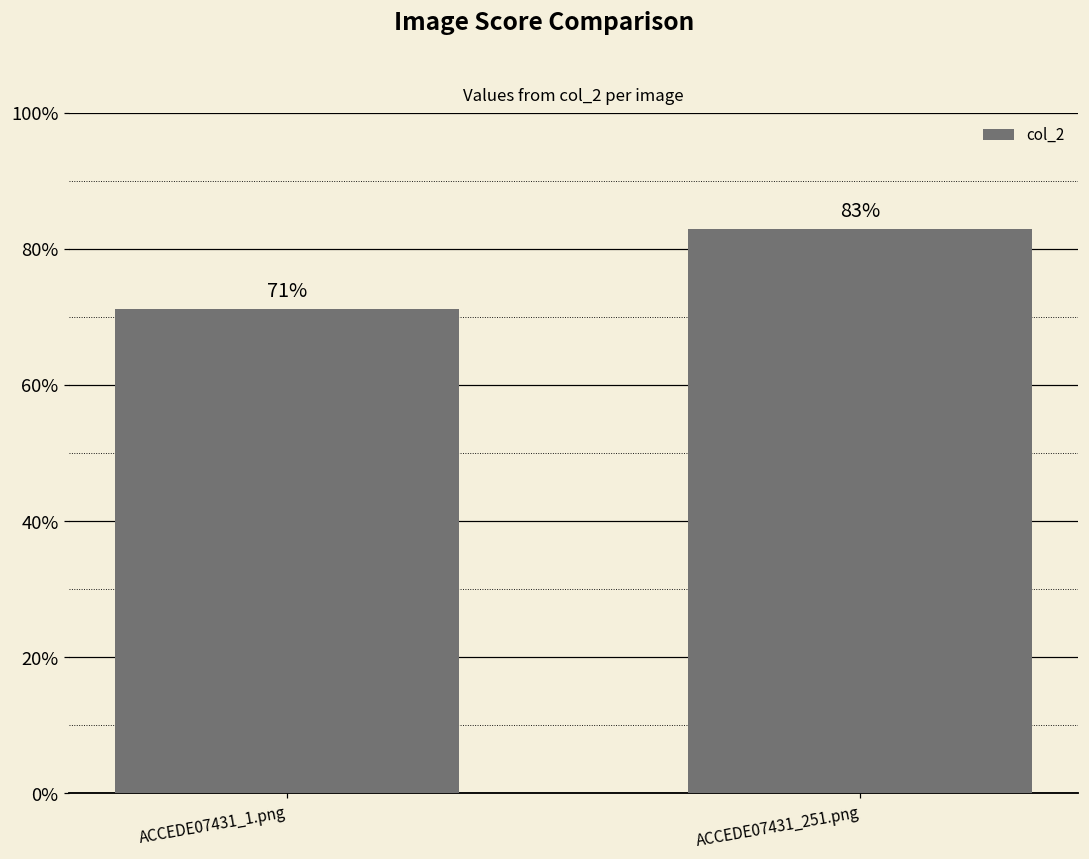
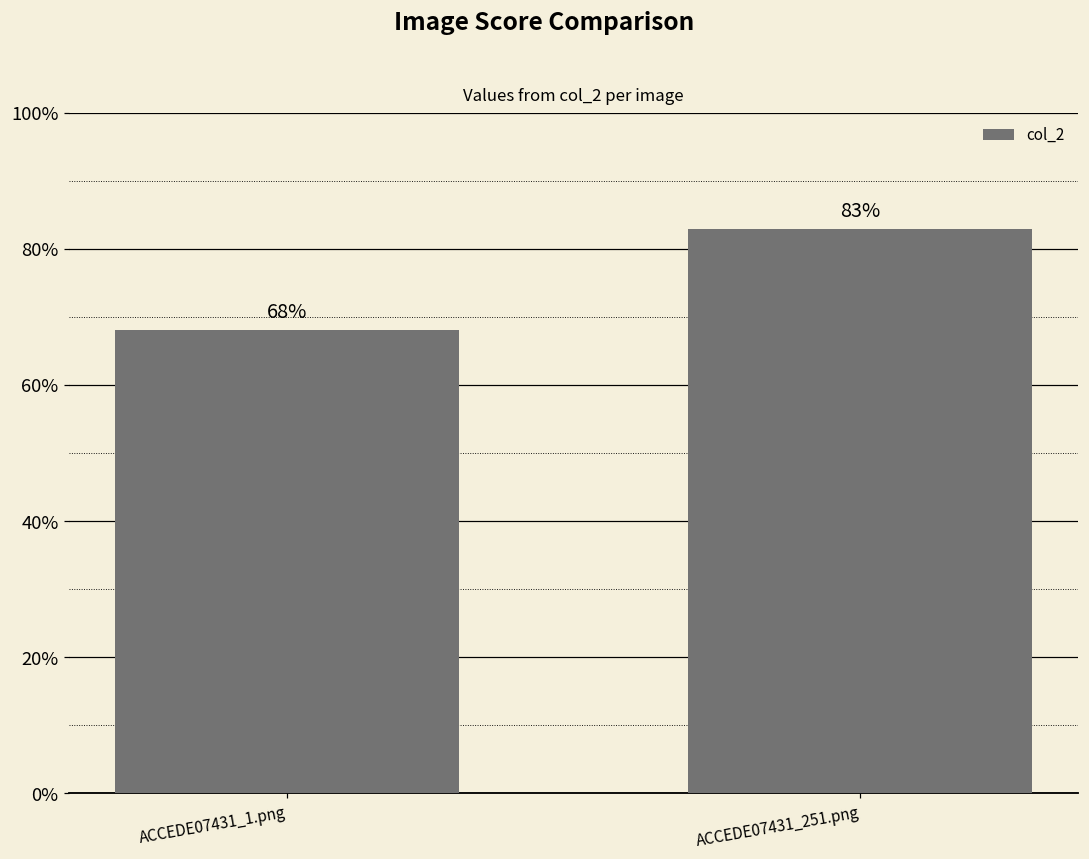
ACCEDE07431_1.png: 71% -> 68%
